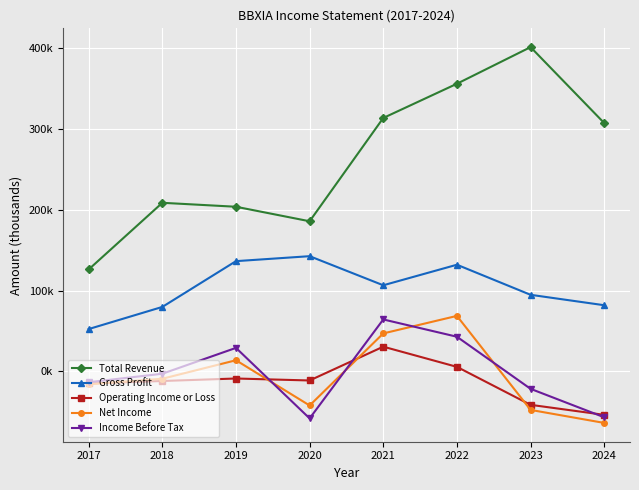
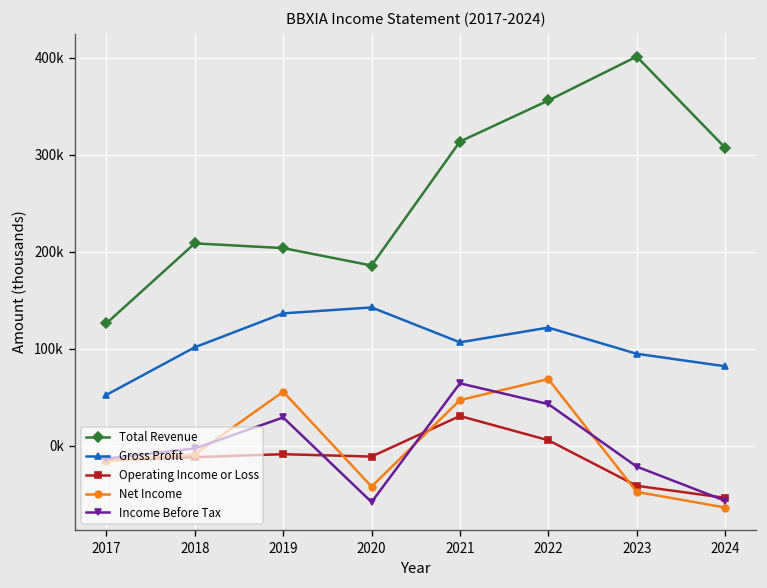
Gross Profit, 2018: 80000 -> 100000
Net Income, 2019: 10000 -> 60000
Gross Profit, 2022: 130000 -> 120000
